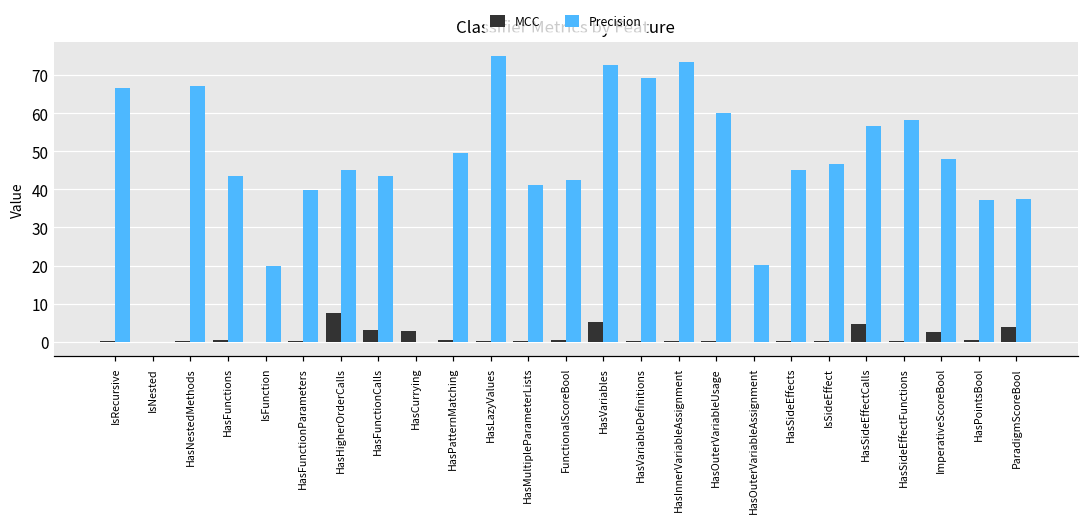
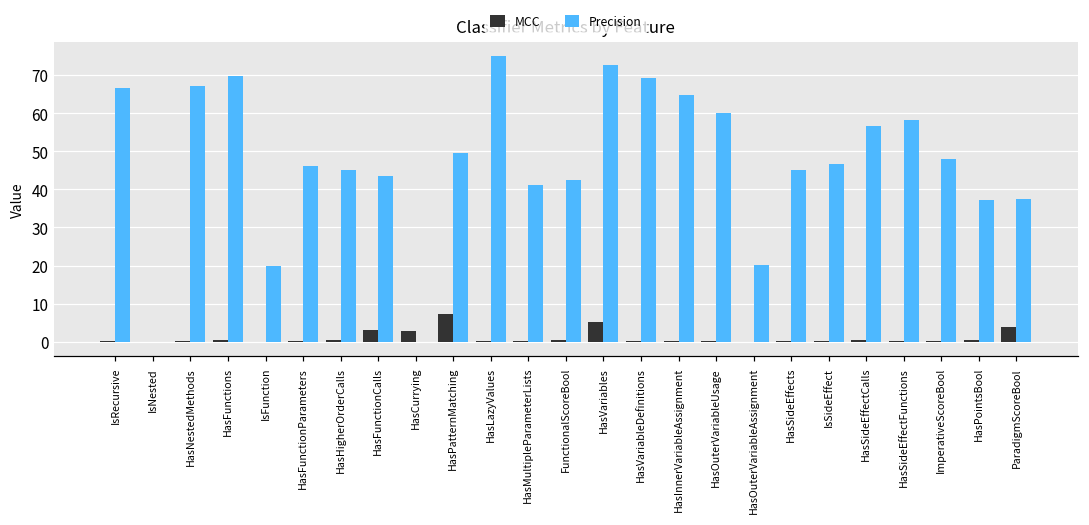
Precision, HasFunctions: 43 -> 70
Precision, HasFunctionParameters: 40 -> 46
MCC, HasHigherOrderCalls: 7 -> 0
MCC, HasPatternMatching: 0 -> 7
Precision, HasInnerVariableAssignment: 73 -> 65
MCC, HasSideEffectCalls: 5 -> 0
MCC, ImperativeScoreBool: 3 -> 0
